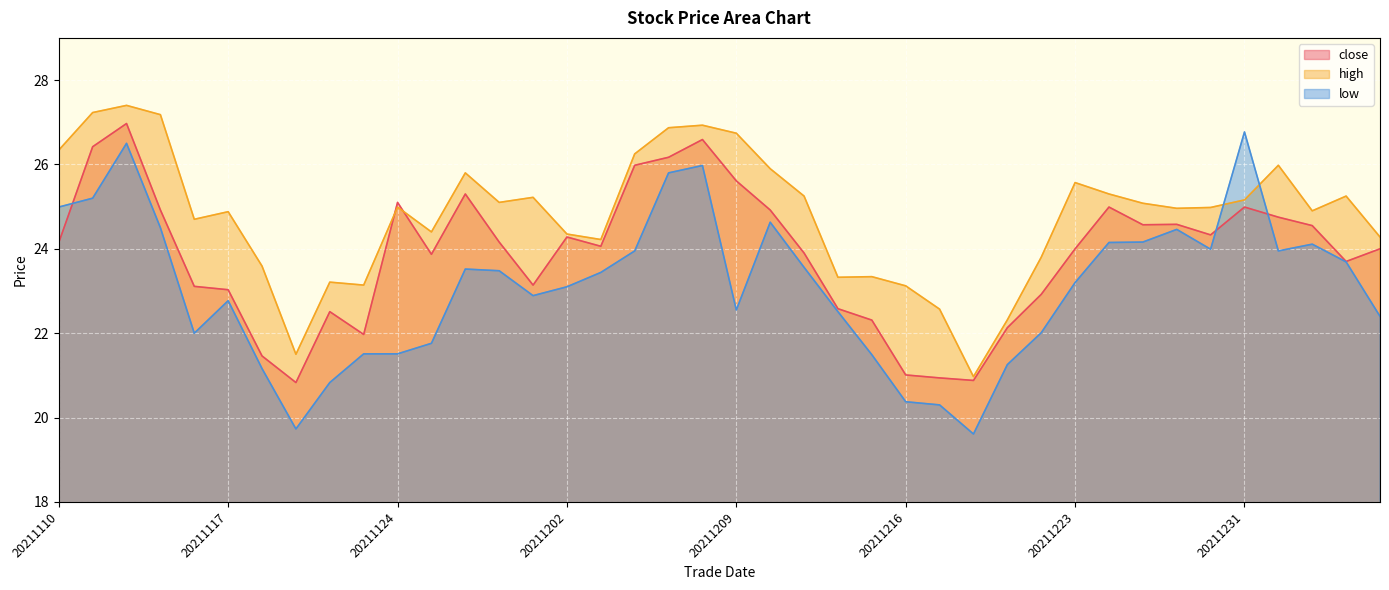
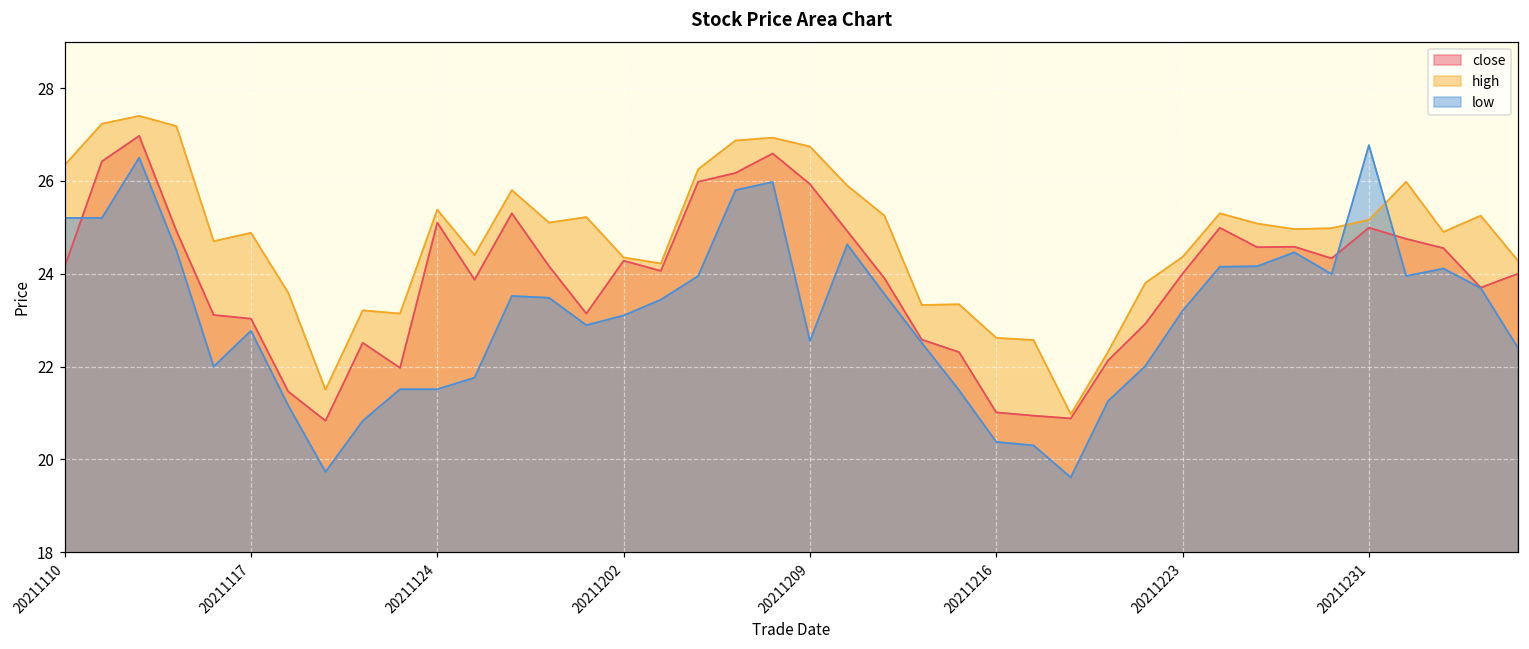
low, 20211110: 25.0 -> 25.2
high, 20211124: 25.0 -> 25.4
close, 20211209: 25.6 -> 25.9
high, 20211216: 23.1 -> 22.6
high, 20211223: 25.6 -> 24.4
